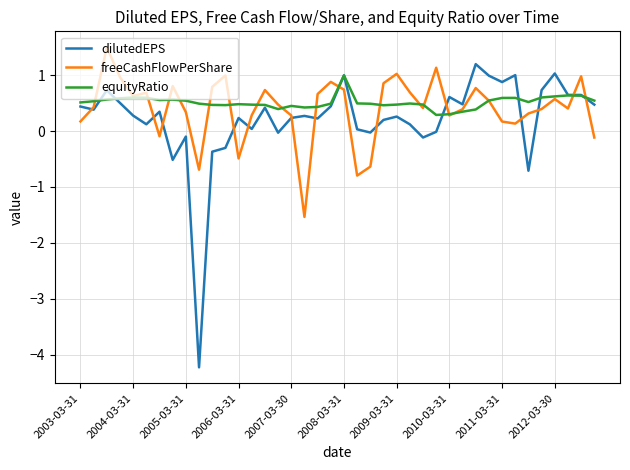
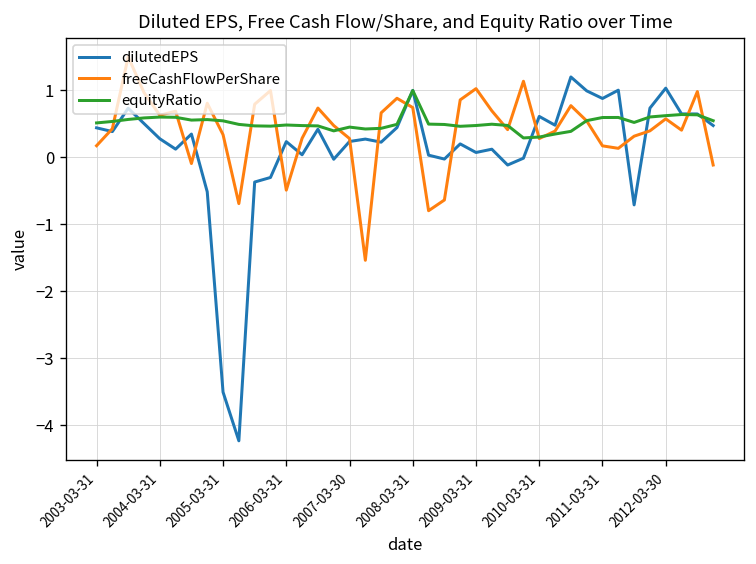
dilutedEPS, 2005-03-31: -0.1 -> -3.5
dilutedEPS, 2009-03-31: 0.3 -> 0.1
